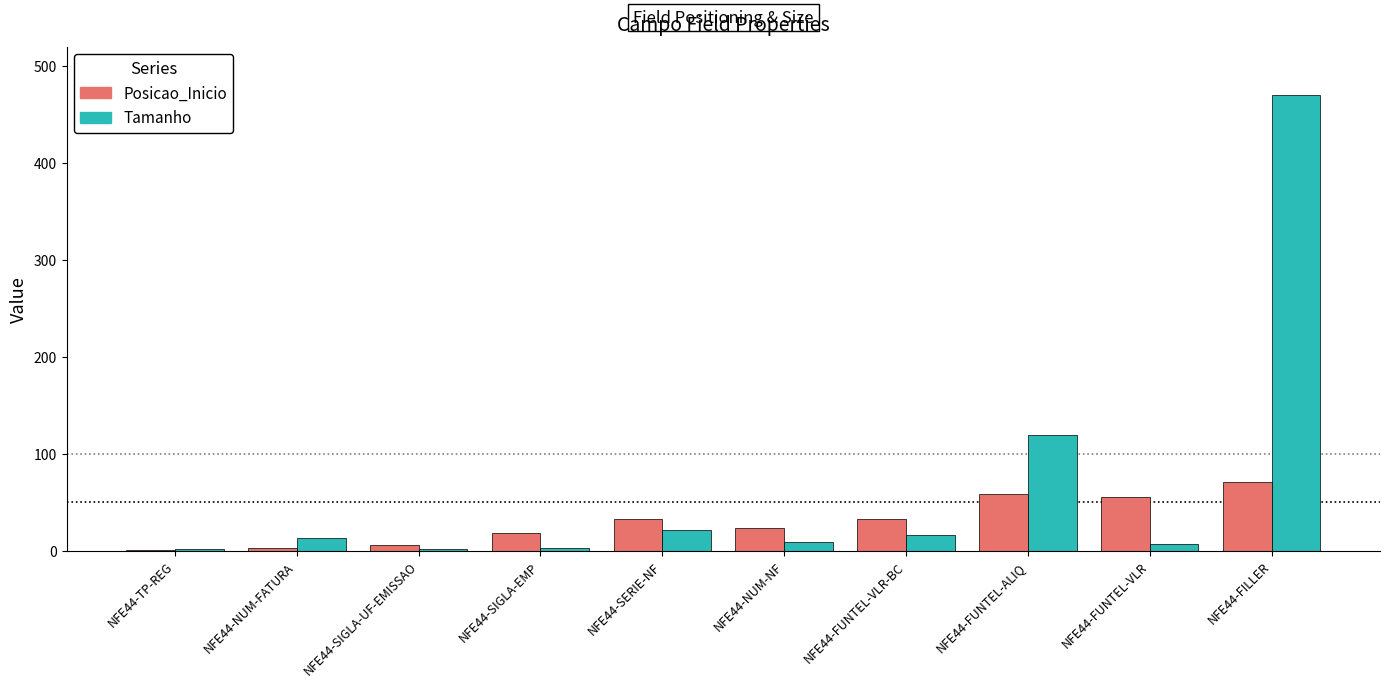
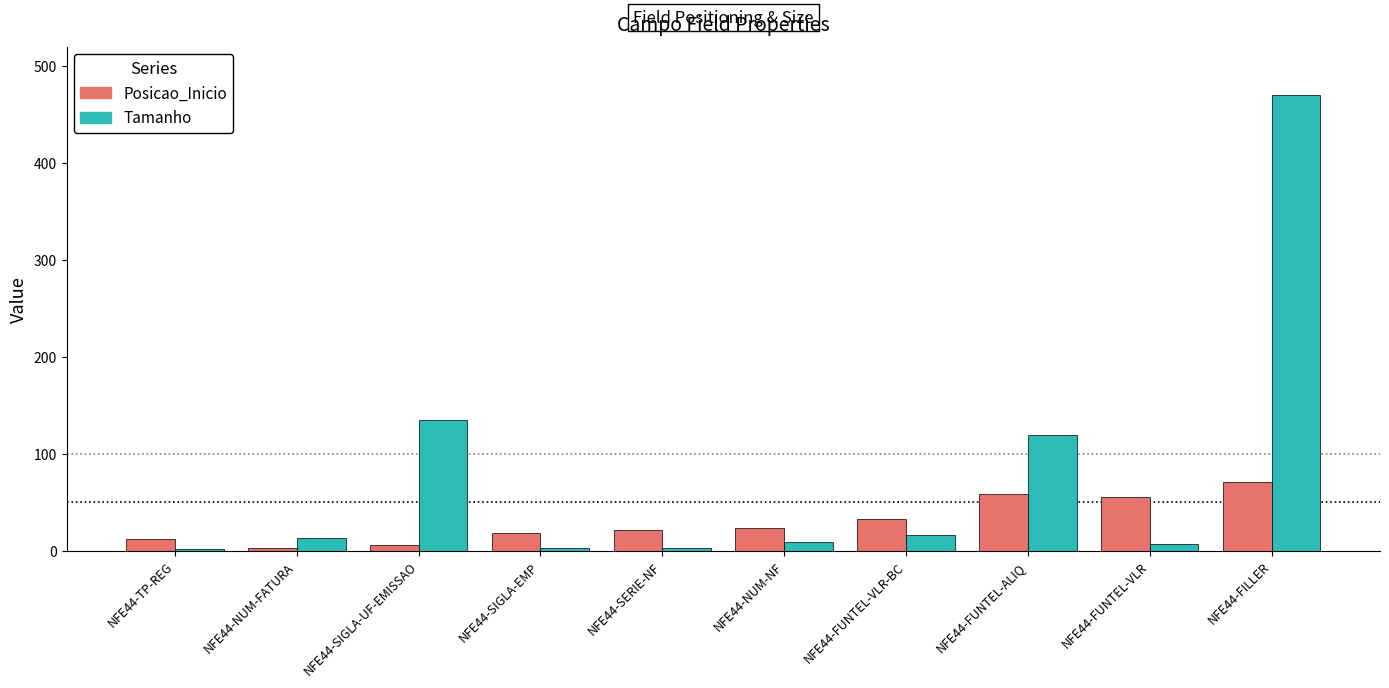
Posicao_Inicio, NFE44-TP-REG: 0 -> 10
Tamanho, NFE44-SIGLA-UF-EMISSAO: 0 -> 140
Posicao_Inicio, NFE44-SERIE-NF: 30 -> 20
Tamanho, NFE44-SERIE-NF: 20 -> 0
